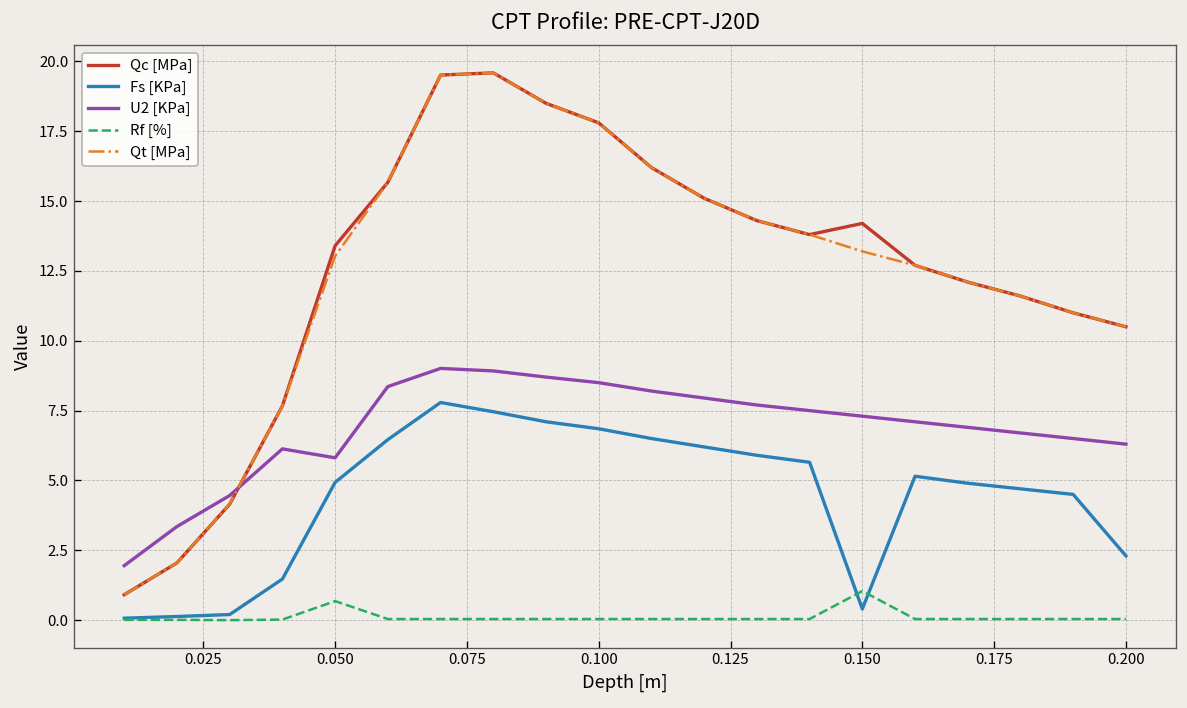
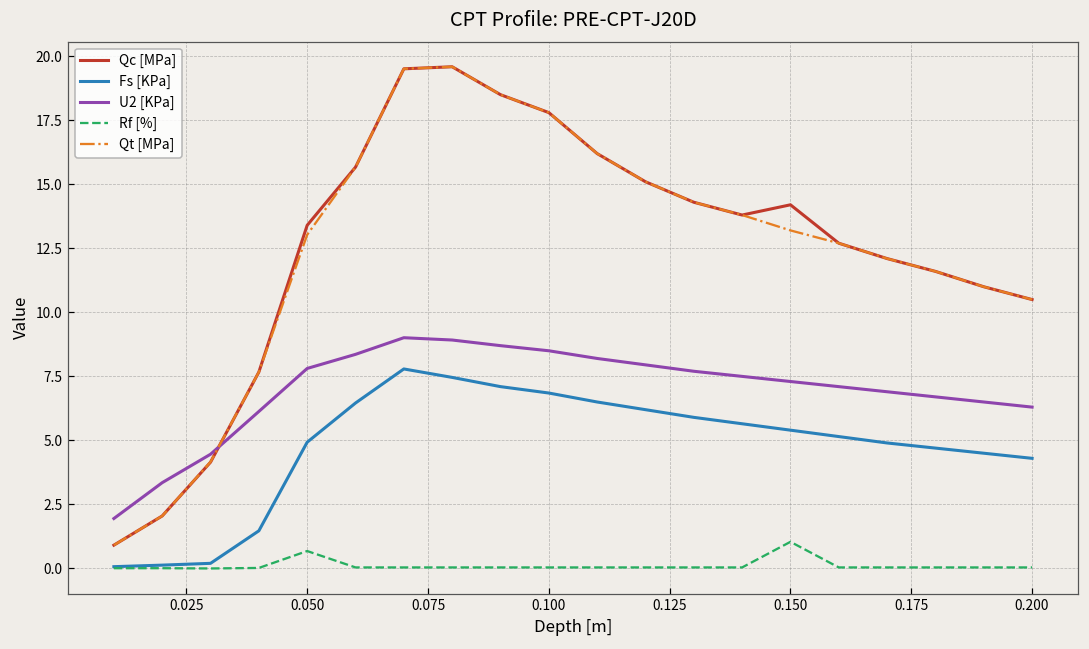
U2 [KPa], 0.050: 5.8 -> 7.8
Fs [KPa], 0.150: 0.4 -> 5.4
Fs [KPa], 0.200: 2.3 -> 4.3
